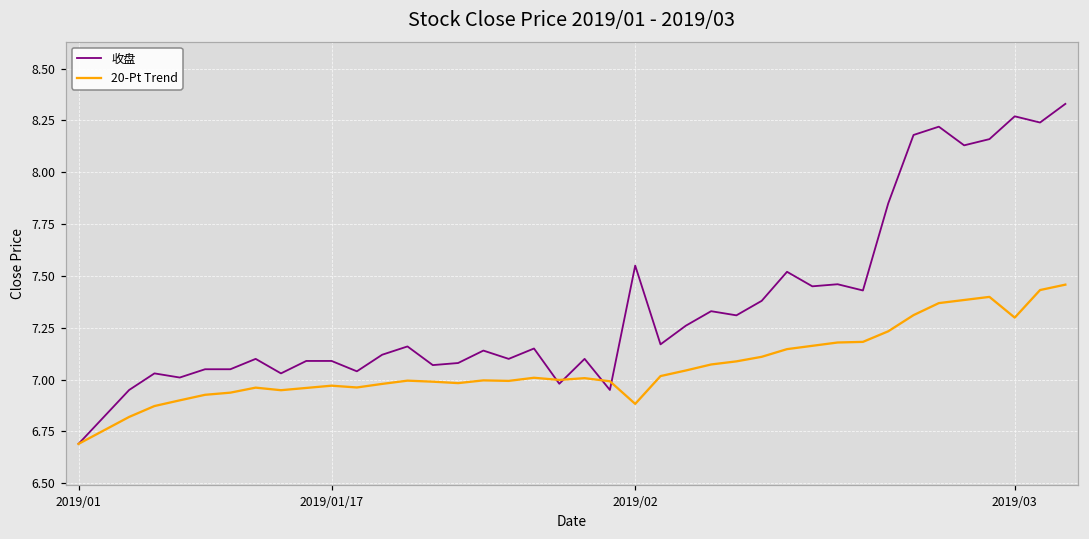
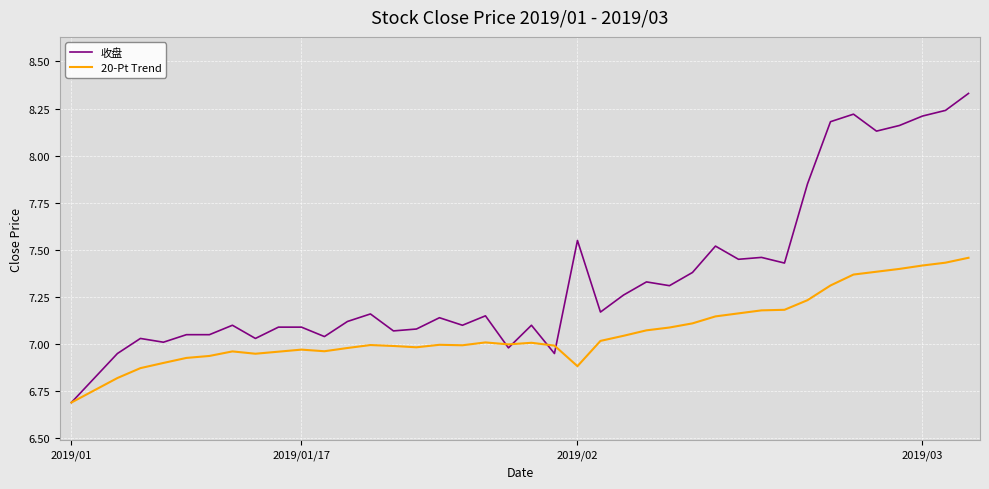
收盘, 2019/03: 8.27 -> 8.21
20-Pt Trend, 2019/03: 7.30 -> 7.42
